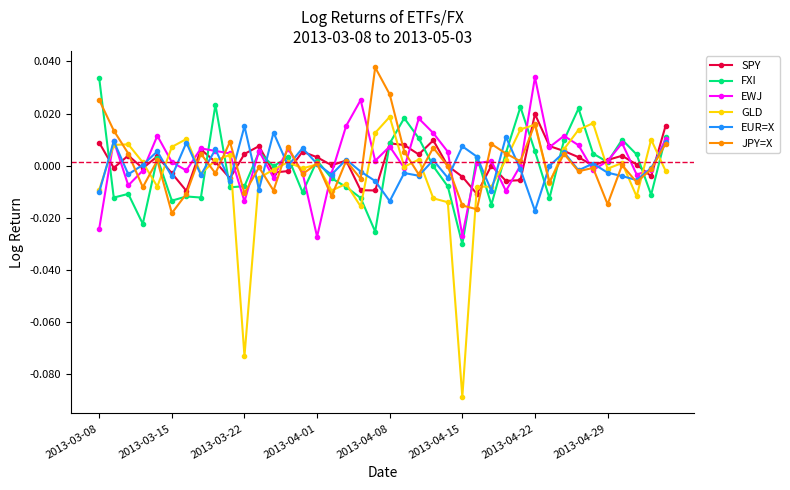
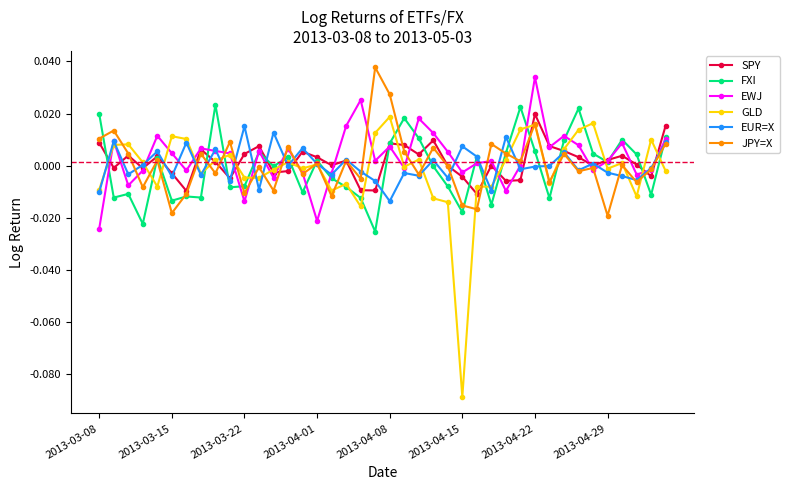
FXI, 2013-03-08: 0.034 -> 0.020
JPY=X, 2013-03-08: 0.025 -> 0.010
EWJ, 2013-03-15: 0.001 -> 0.005
GLD, 2013-03-15: 0.007 -> 0.011
GLD, 2013-03-22: -0.073 -> -0.005
EWJ, 2013-04-01: -0.027 -> -0.021
FXI, 2013-04-15: -0.030 -> -0.018
EWJ, 2013-04-15: -0.027 -> -0.003
EUR=X, 2013-04-22: -0.017 -> 0.000
JPY=X, 2013-04-29: -0.015 -> -0.019
